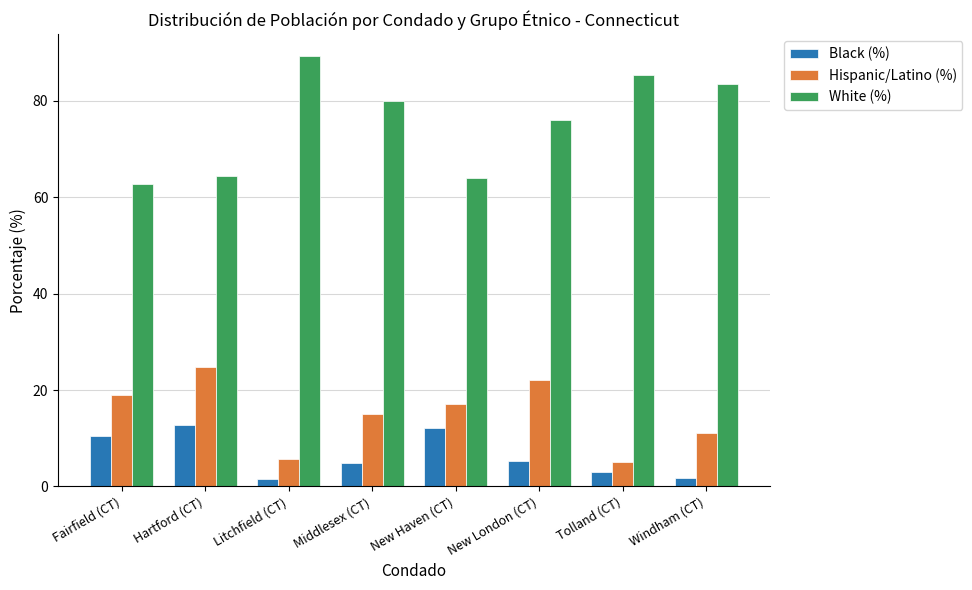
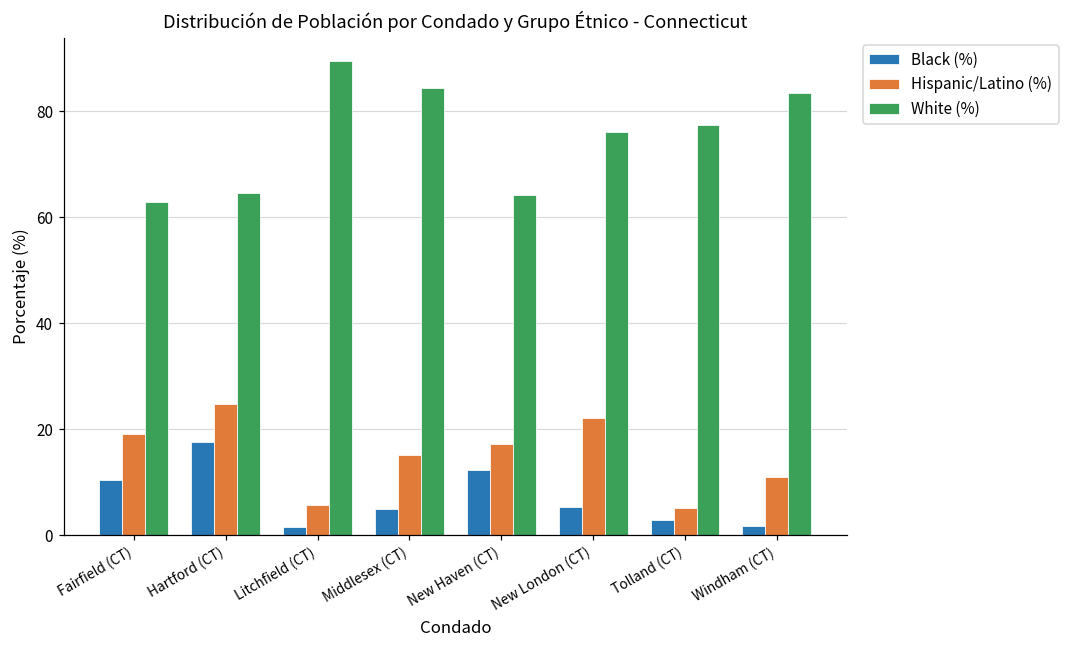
Black (%), Hartford (CT): 13 -> 18
White (%), Middlesex (CT): 80 -> 84
White (%), Tolland (CT): 85 -> 77
